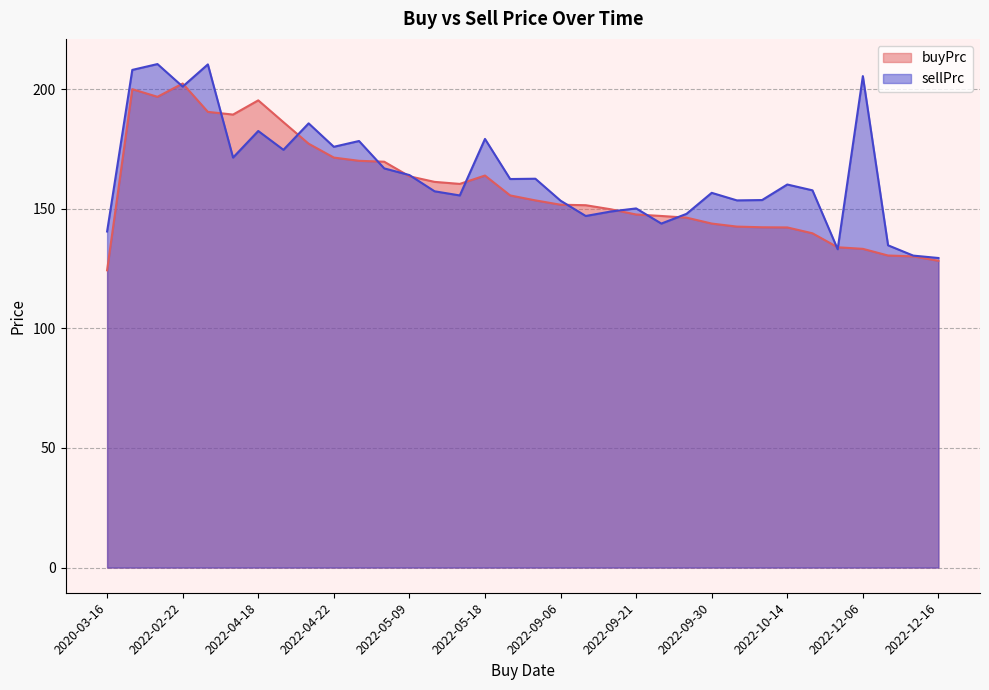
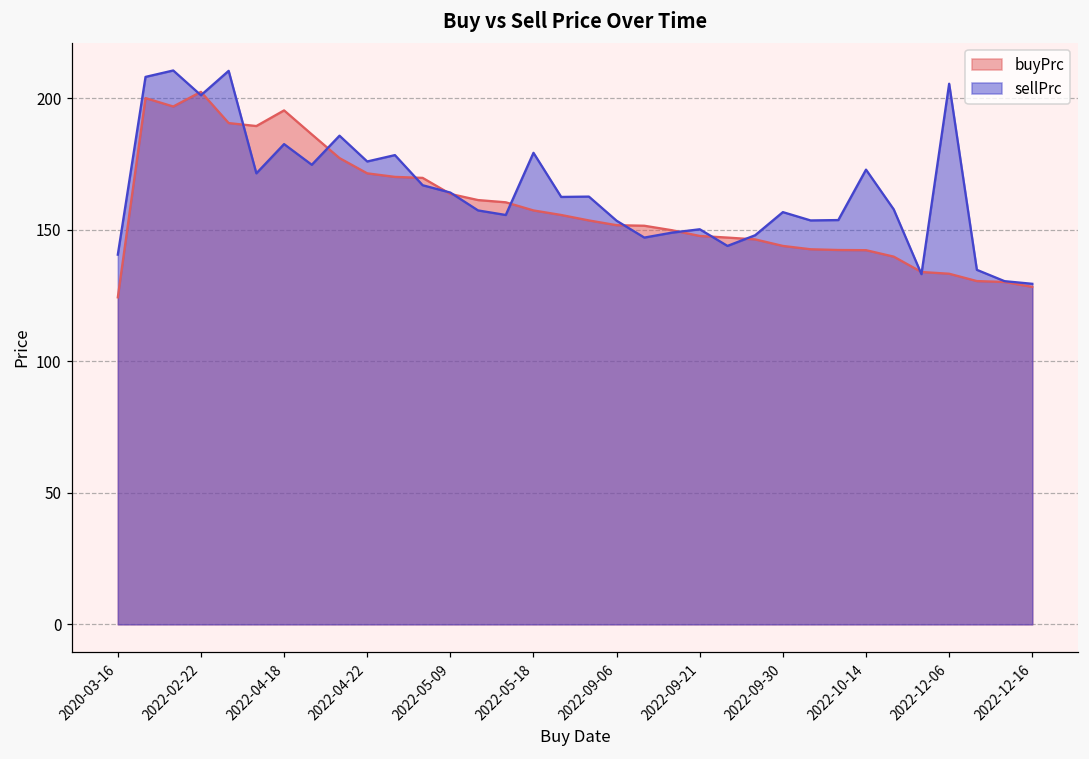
buyPrc, 2022-05-18: 164 -> 157
sellPrc, 2022-10-14: 160 -> 173
